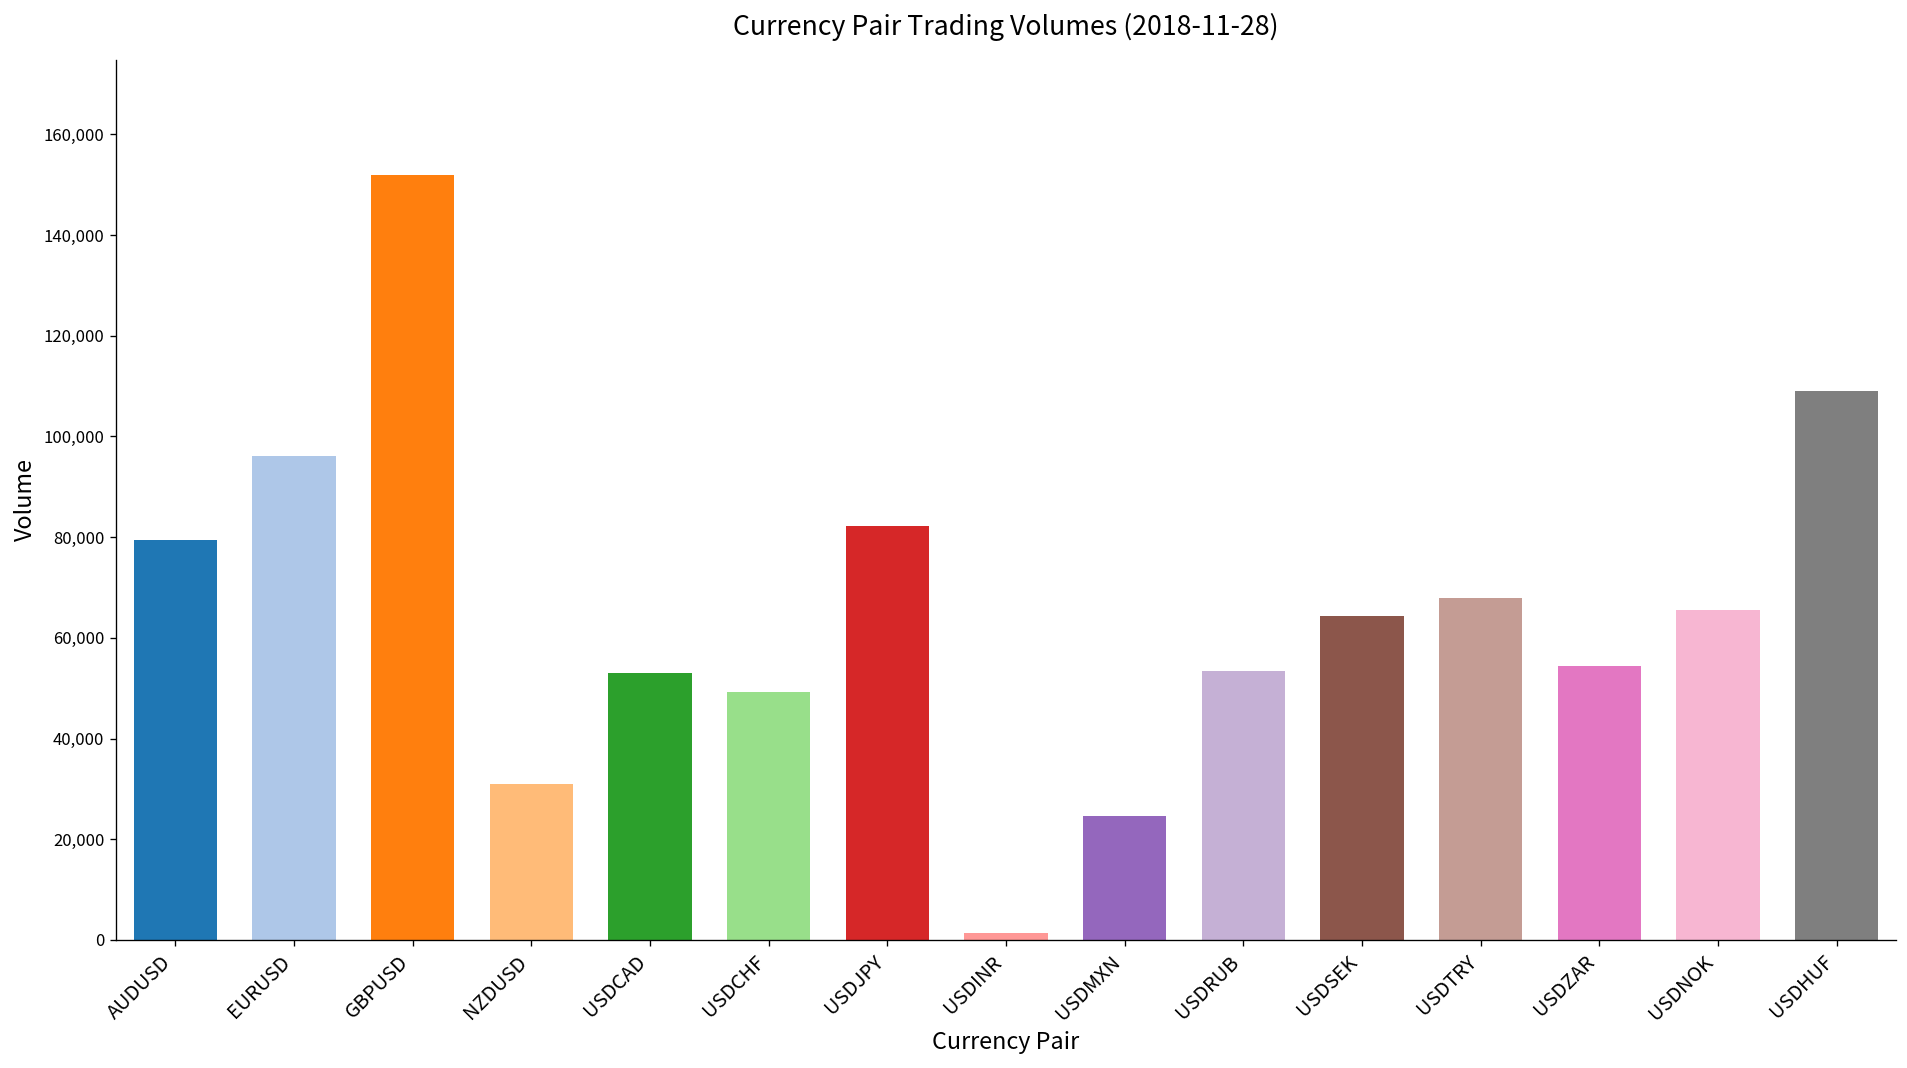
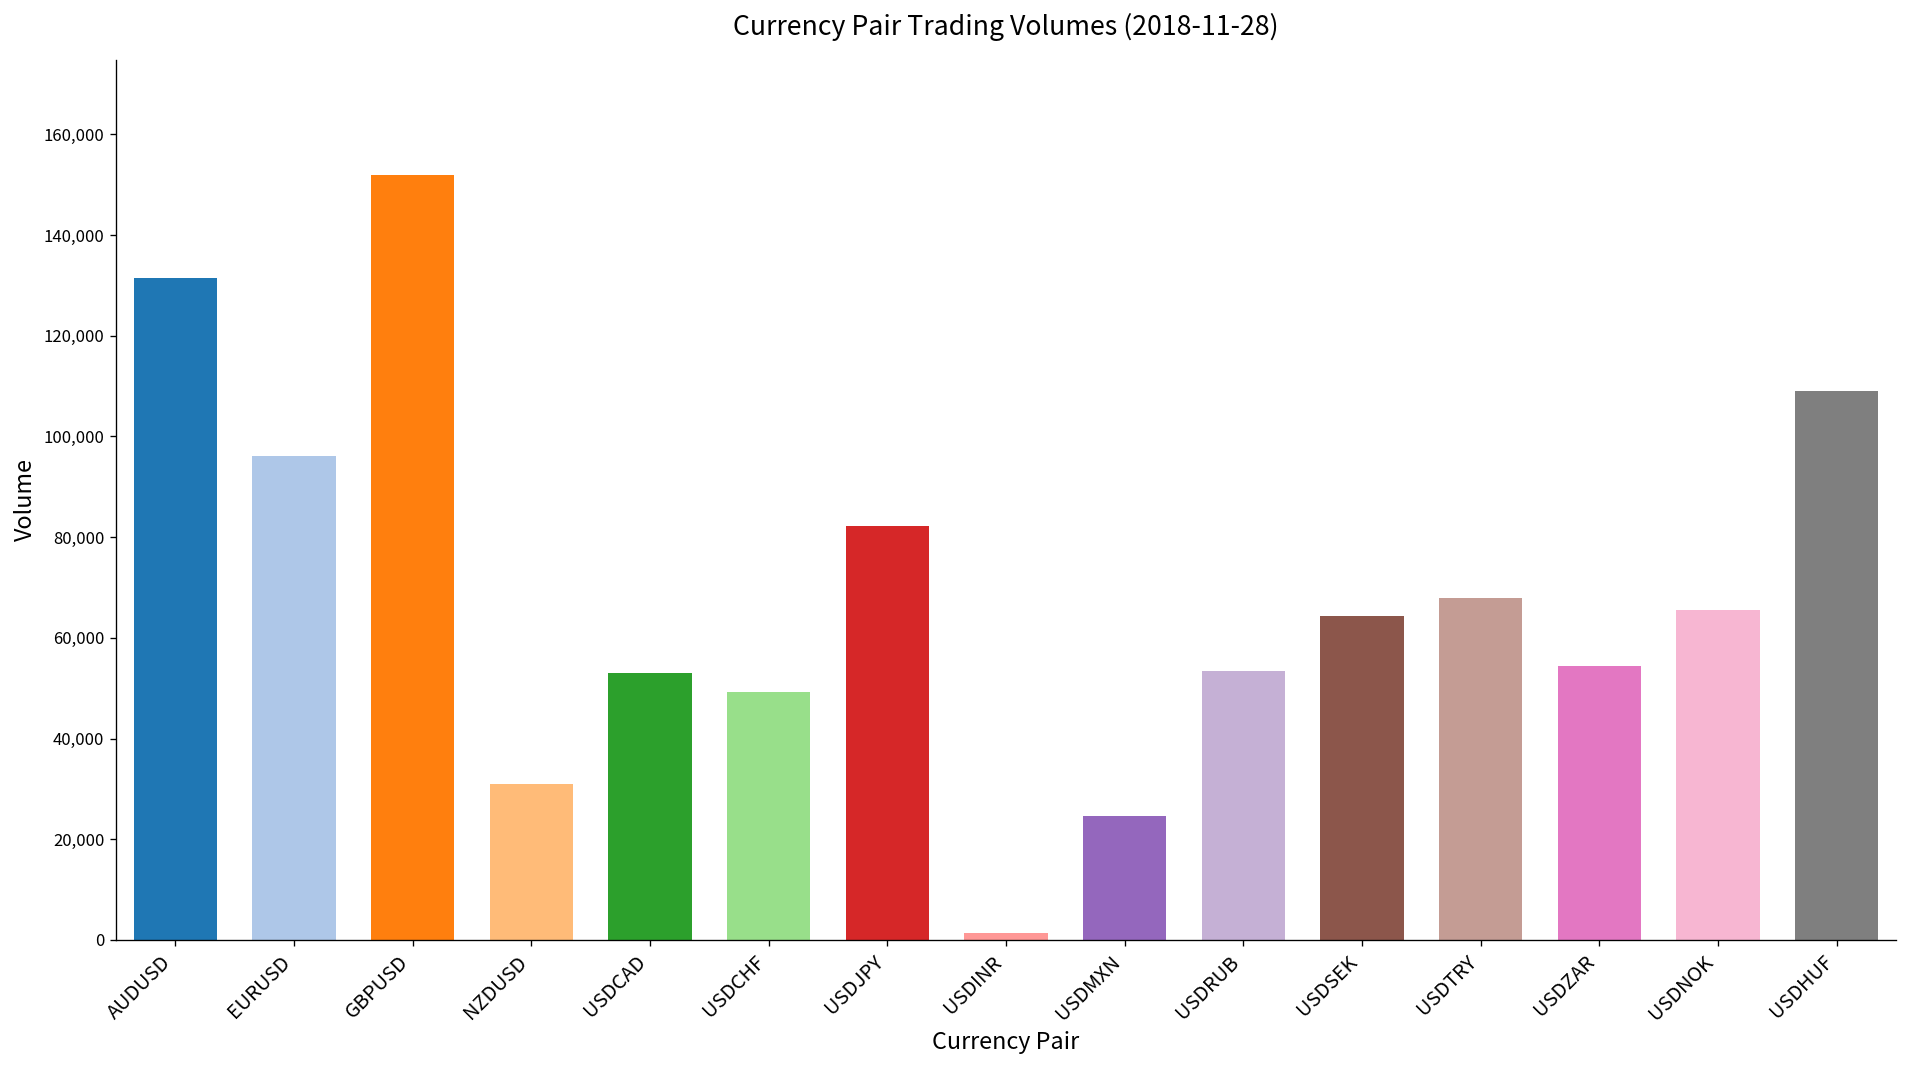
AUDUSD: 79,000 -> 132,000
